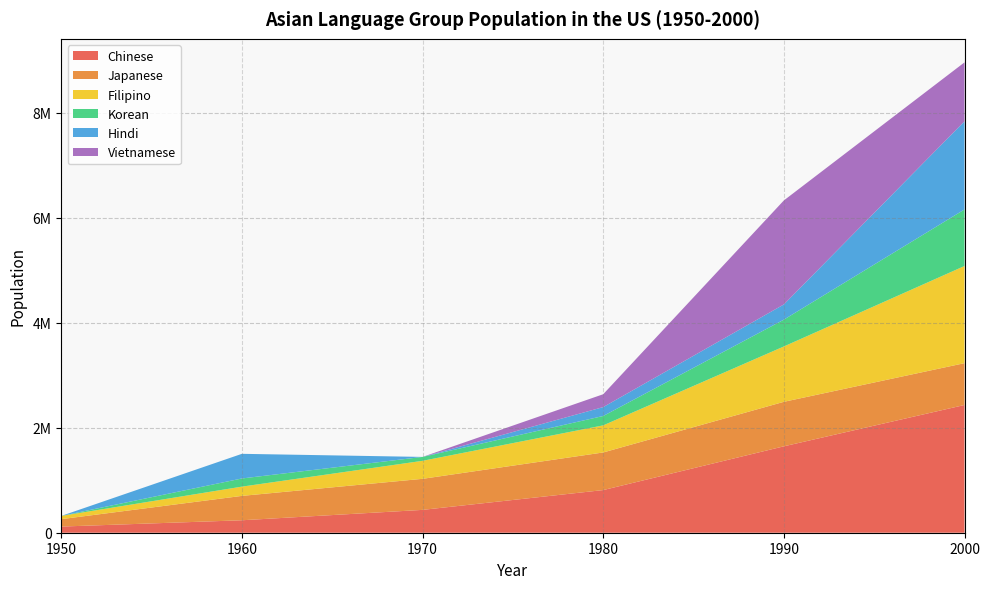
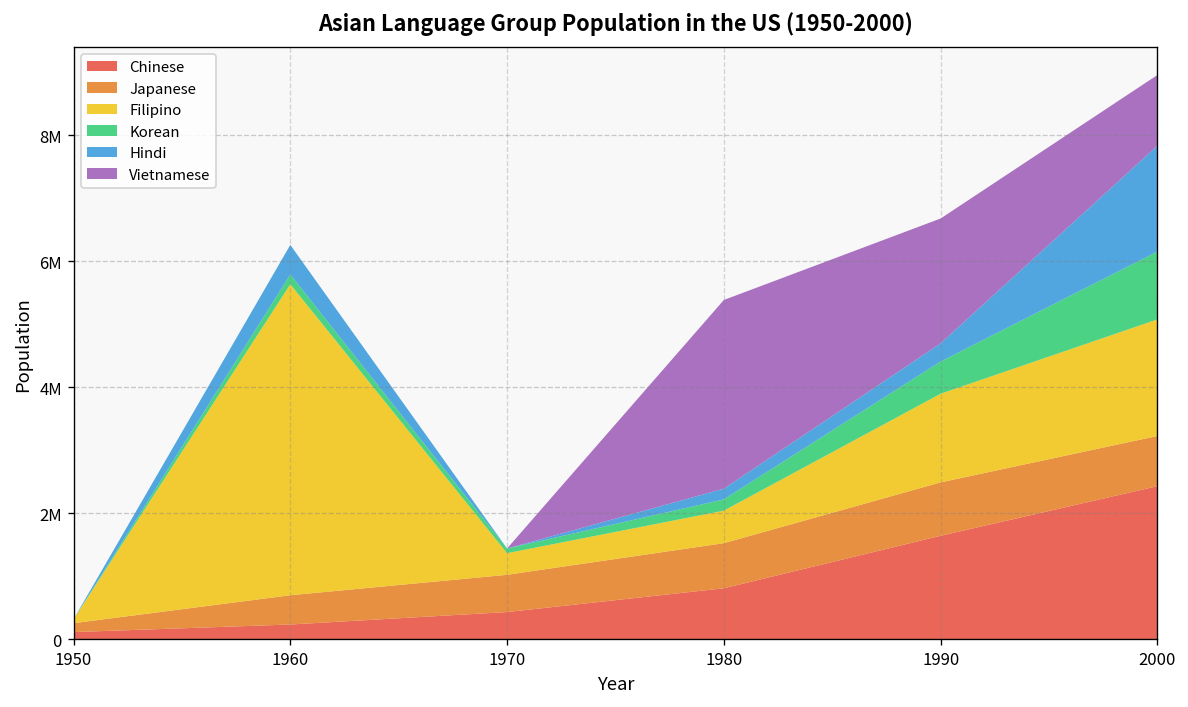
Filipino, 1960: 200000 -> 4900000
Vietnamese, 1980: 200000 -> 3000000
Filipino, 1990: 1100000 -> 1400000
